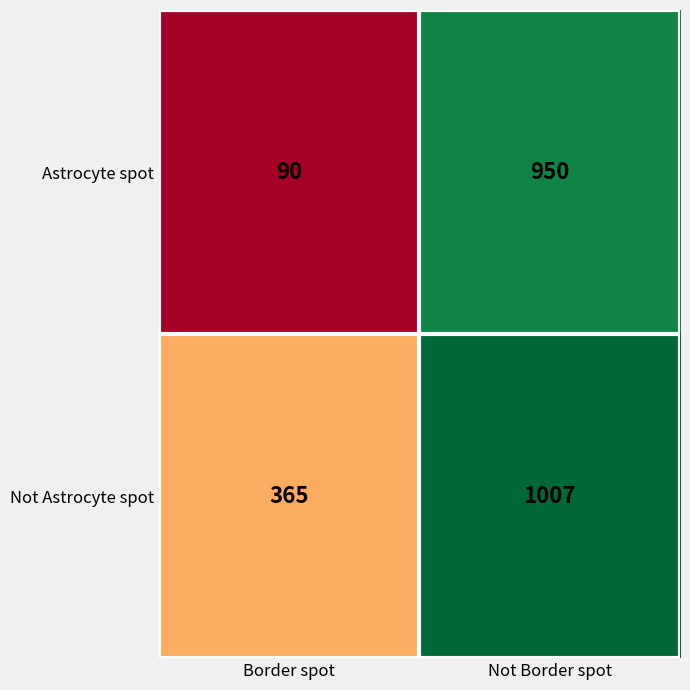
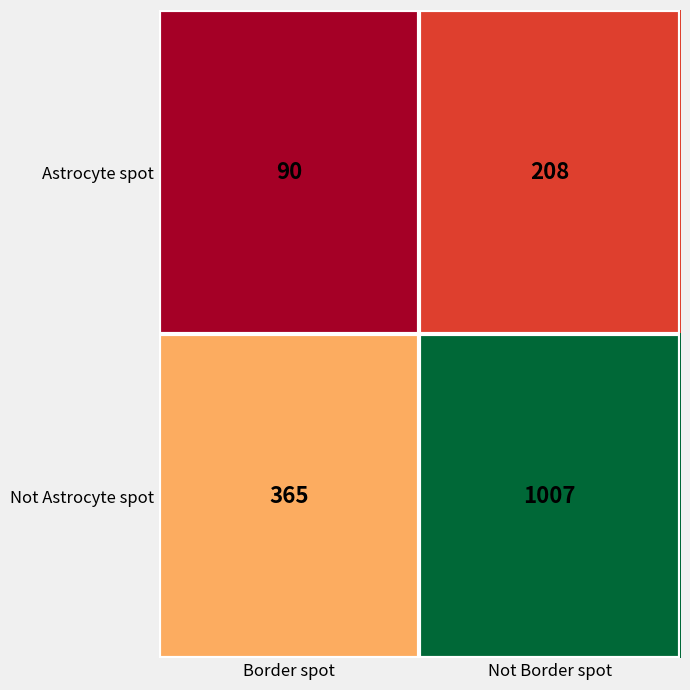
Astrocyte spot, Not Border spot: 950 -> 208
